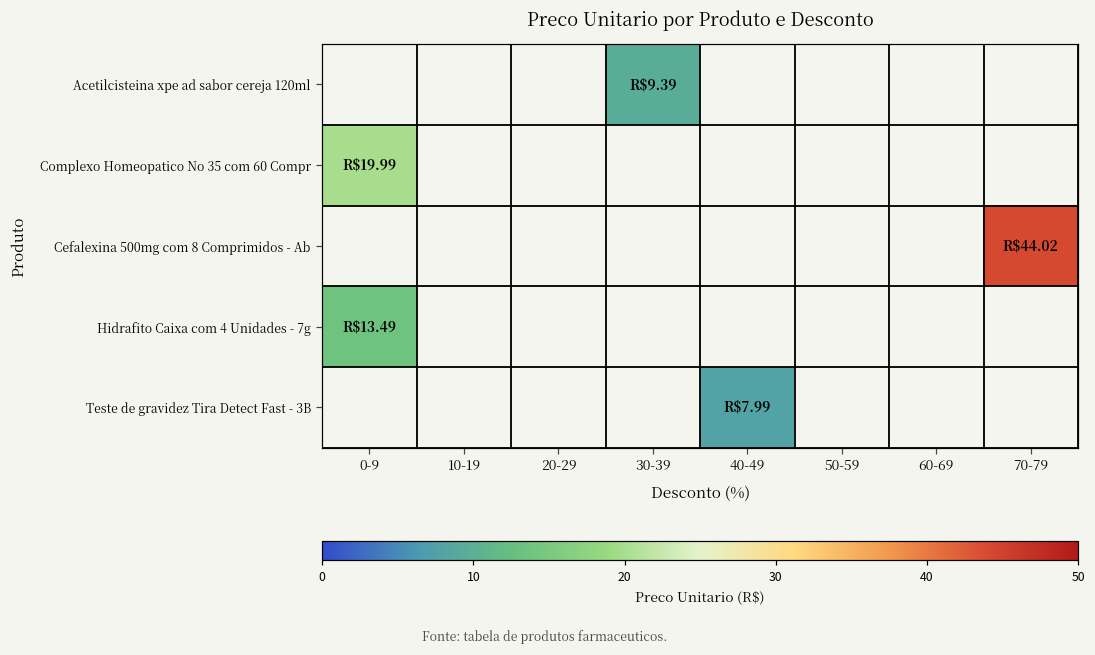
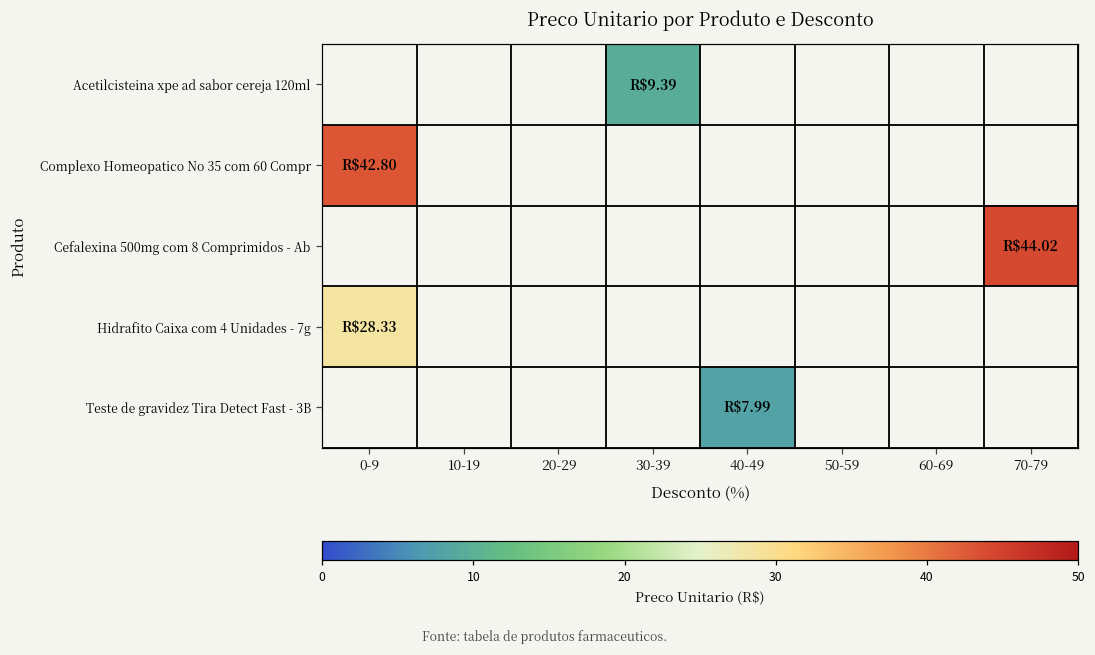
Complexo Homeopatico No 35 com 60 Compr, 0-9: $19.99 -> $42.80
Hidrafito Caixa com 4 Unidades - 7g, 0-9: $13.49 -> $28.33
